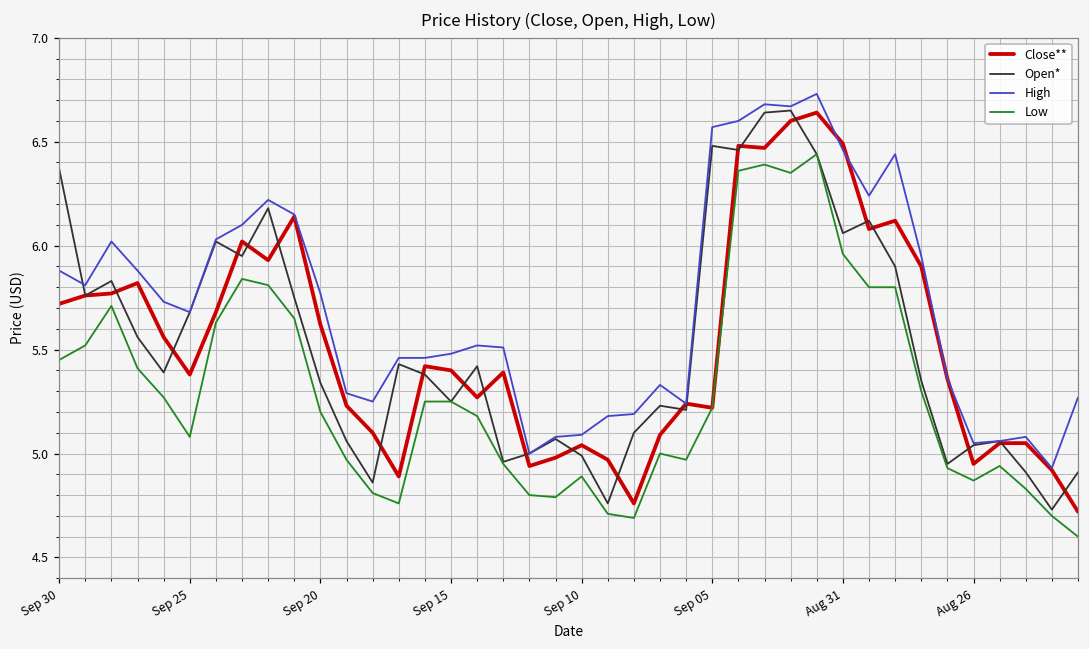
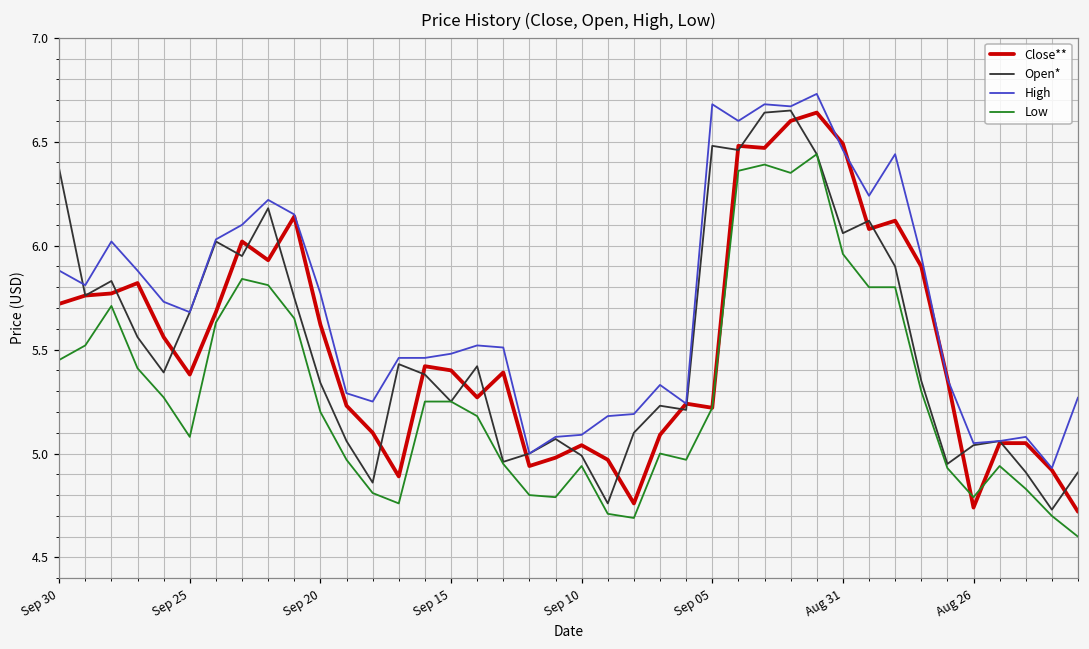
Low, Sep 10: 4.89 -> 4.94
High, Sep 05: 6.57 -> 6.68
Close**, Aug 26: 4.95 -> 4.74
Low, Aug 26: 4.87 -> 4.79
